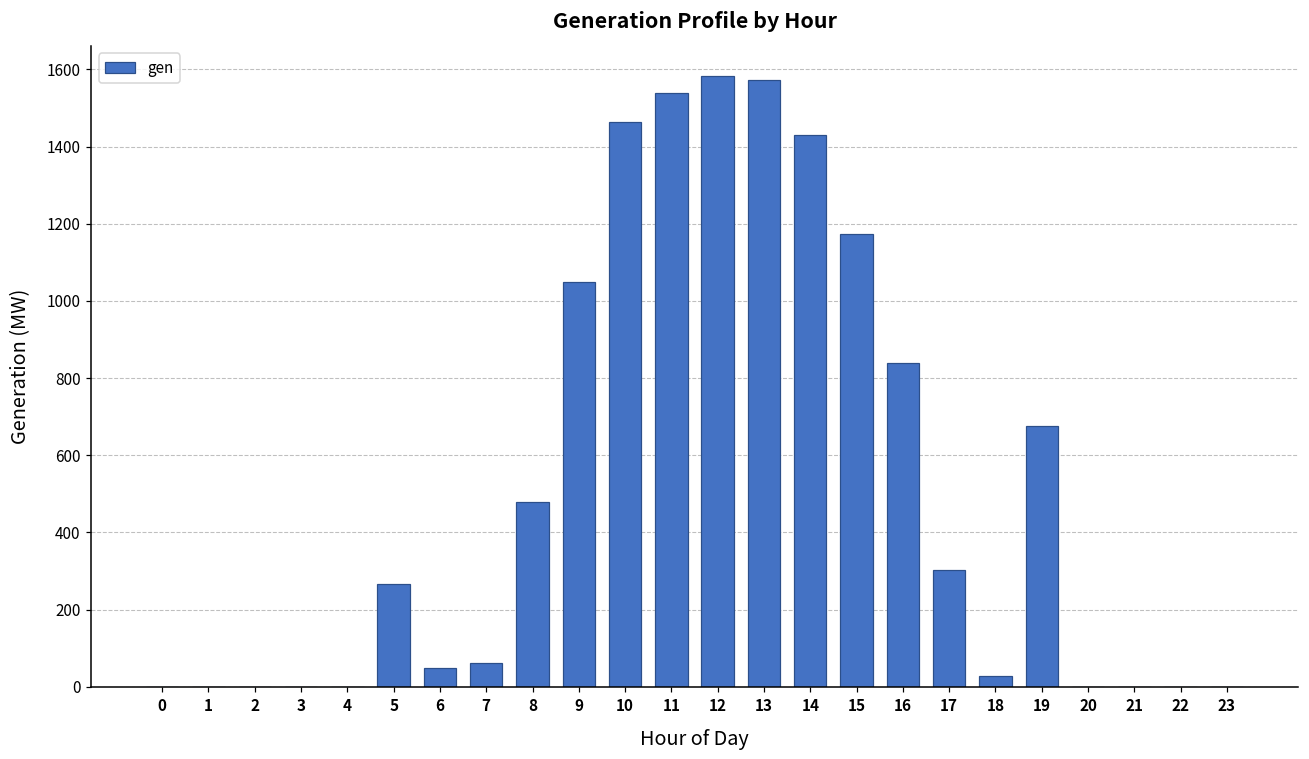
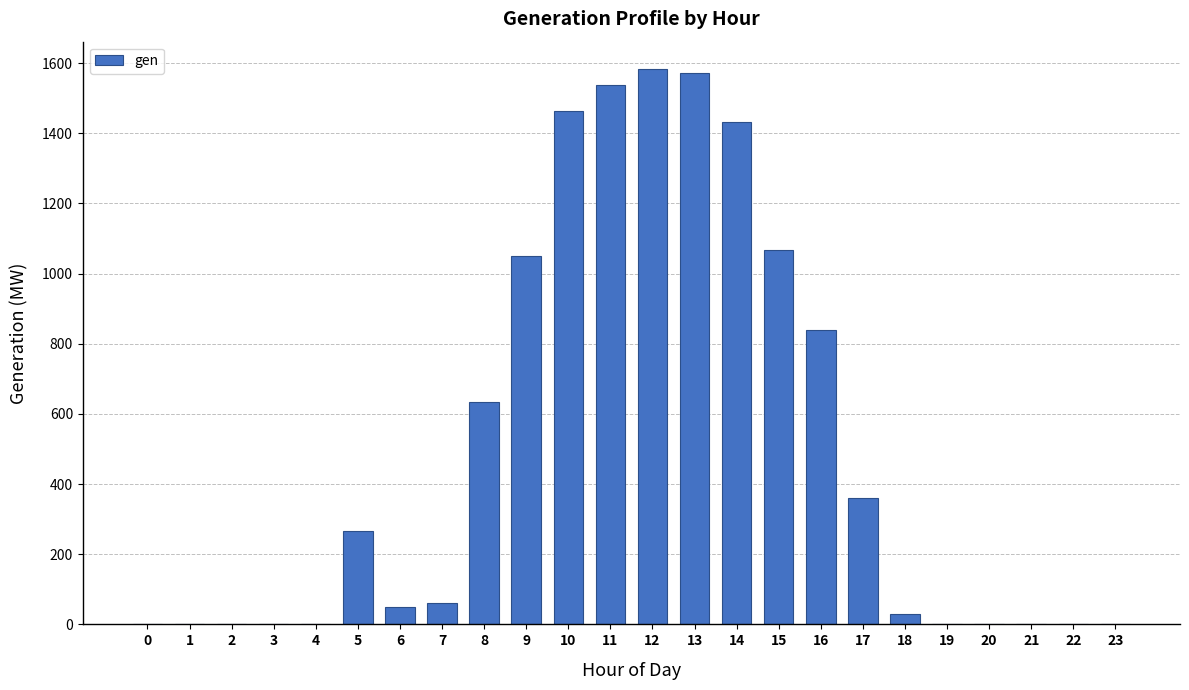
8: 480 -> 630
15: 1170 -> 1070
17: 300 -> 360
19: 680 -> 0
